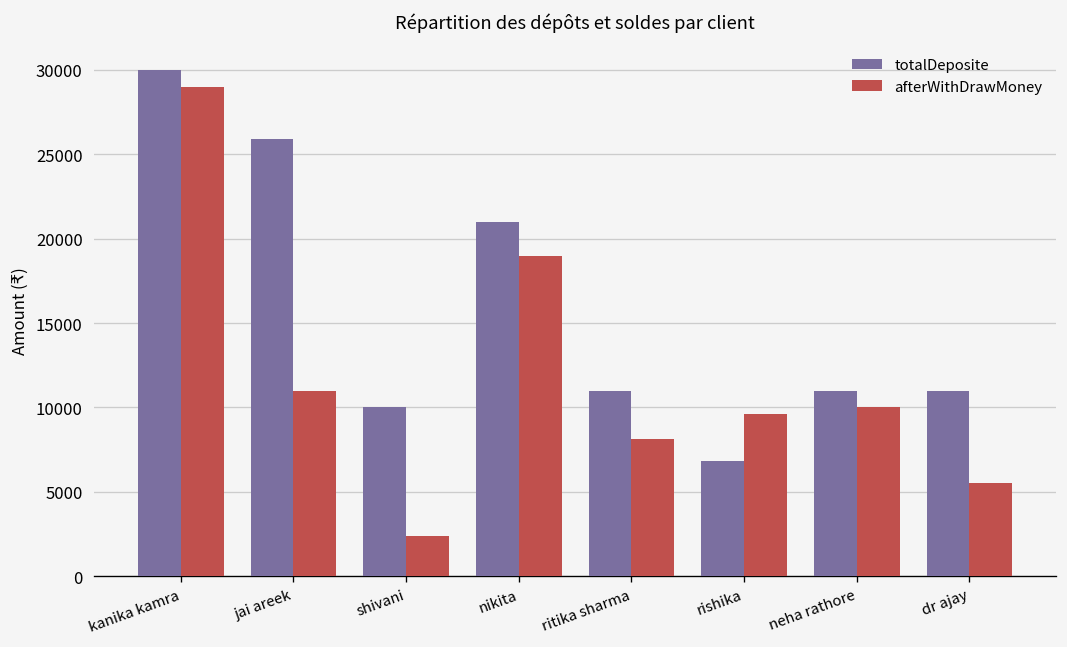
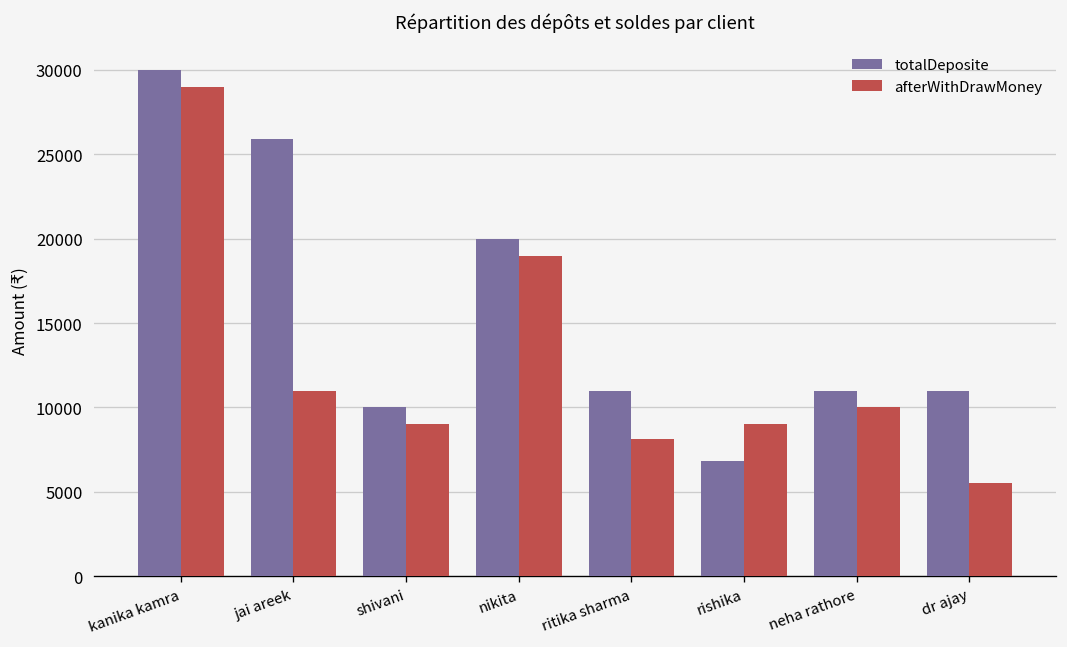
afterWithDrawMoney, shivani: 2400 -> 9000
totalDeposite, nikita: 21000 -> 20000
afterWithDrawMoney, rishika: 9600 -> 9000
